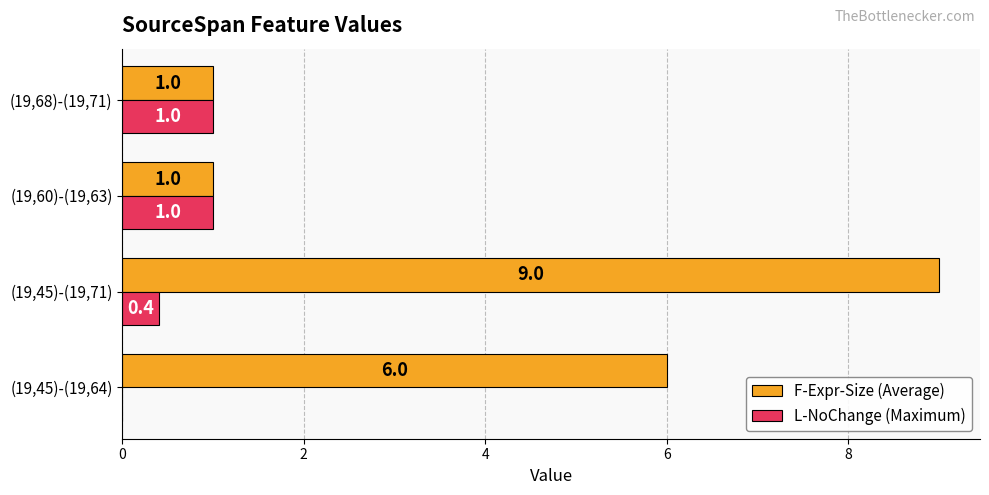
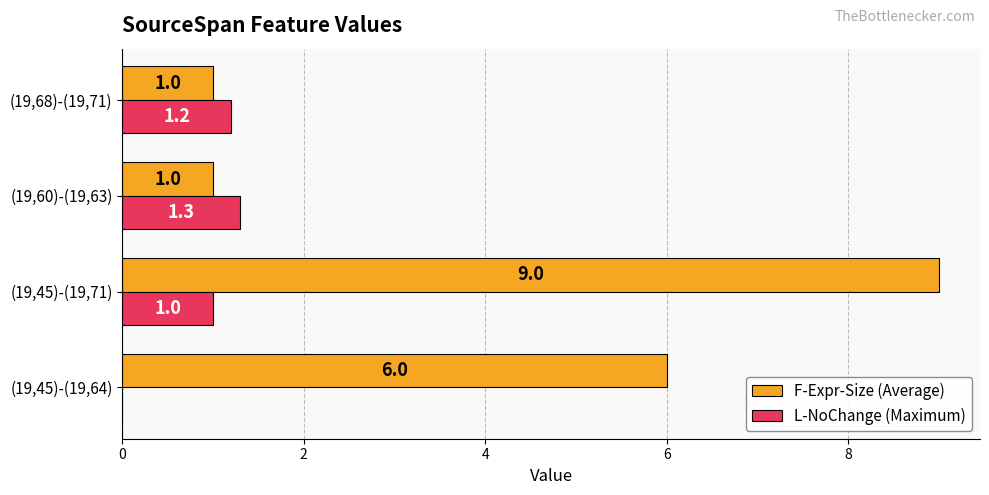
L-NoChange (Maximum), (19,68)-(19,71): 1.0 -> 1.2
L-NoChange (Maximum), (19,60)-(19,63): 1.0 -> 1.3
L-NoChange (Maximum), (19,45)-(19,71): 0.4 -> 1.0
